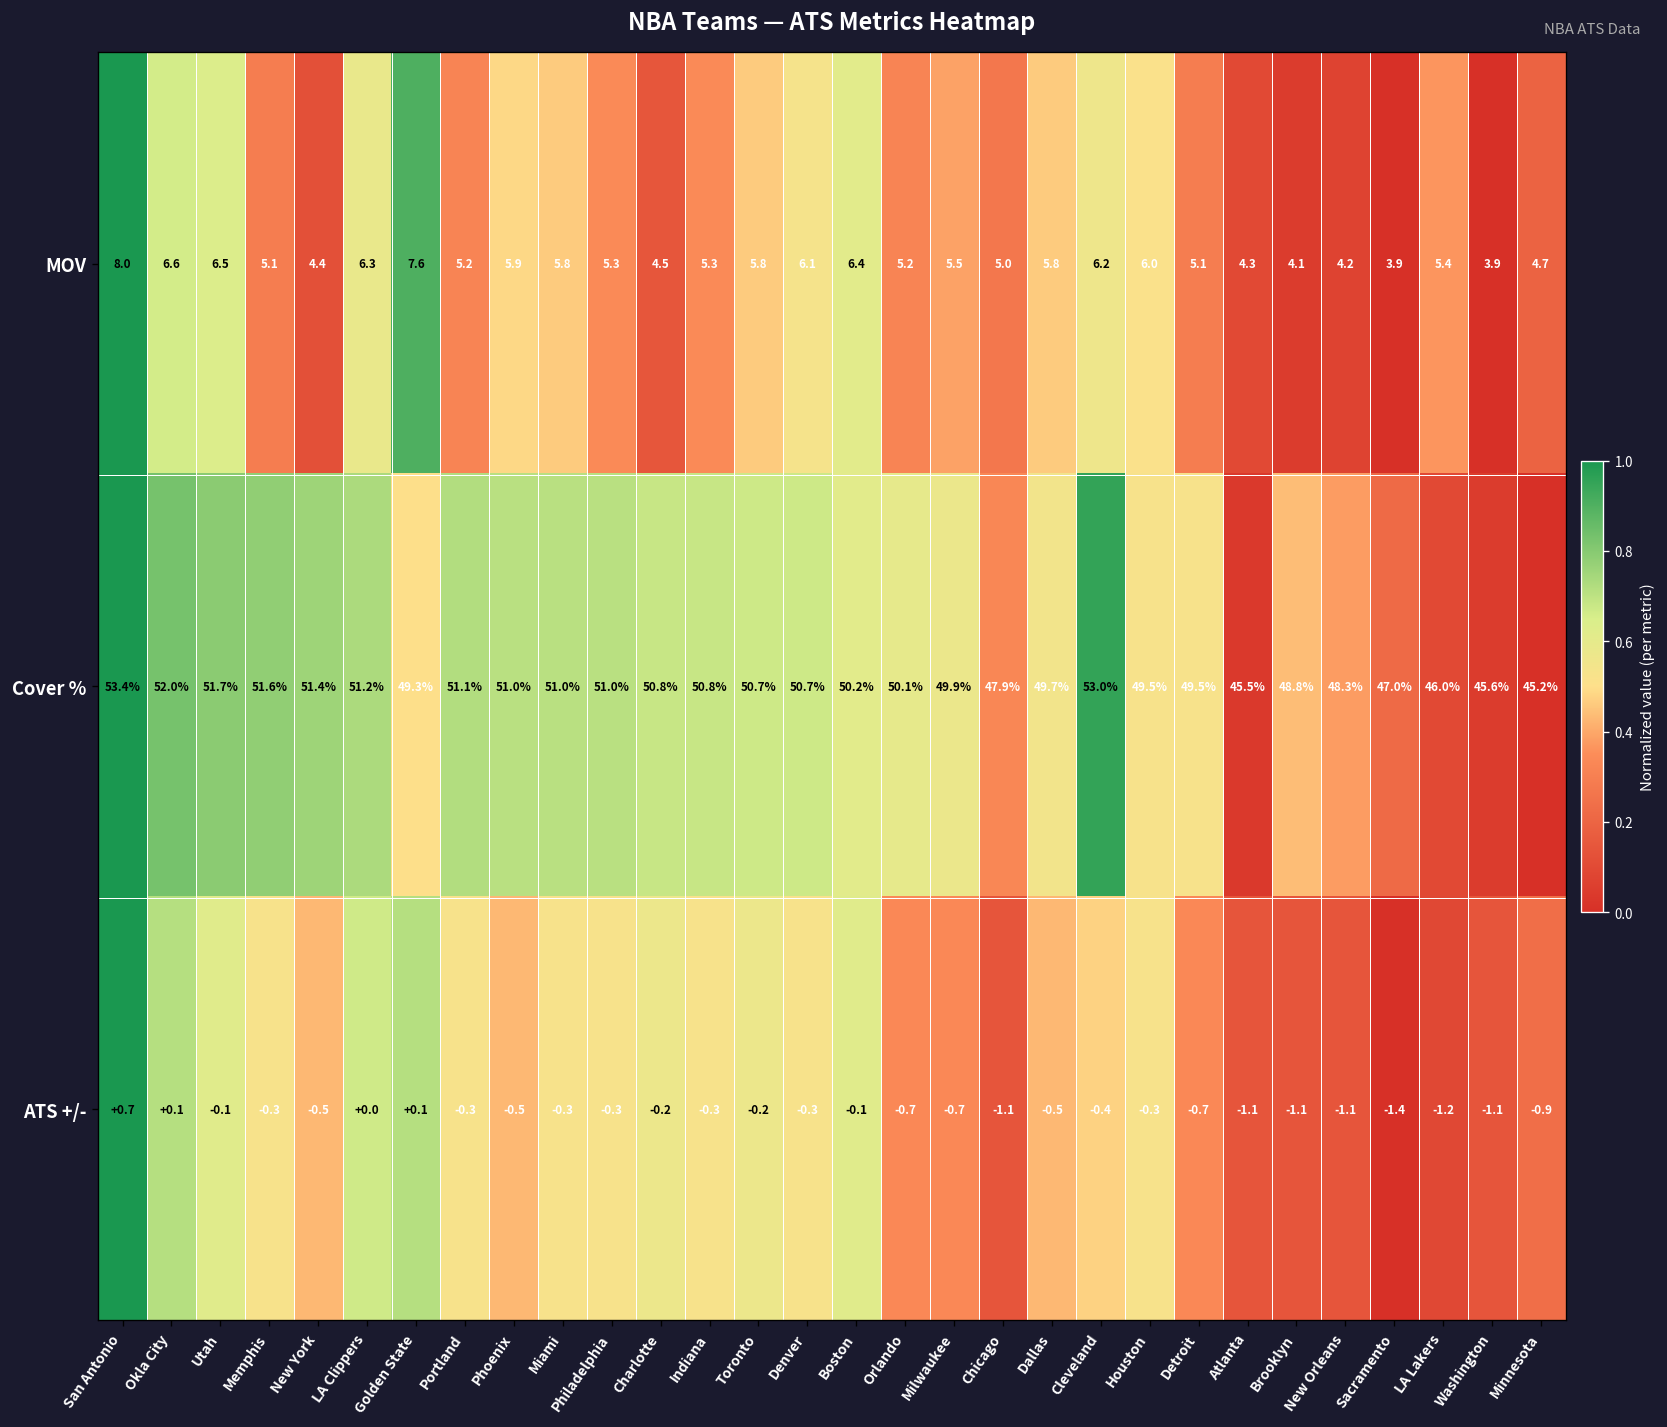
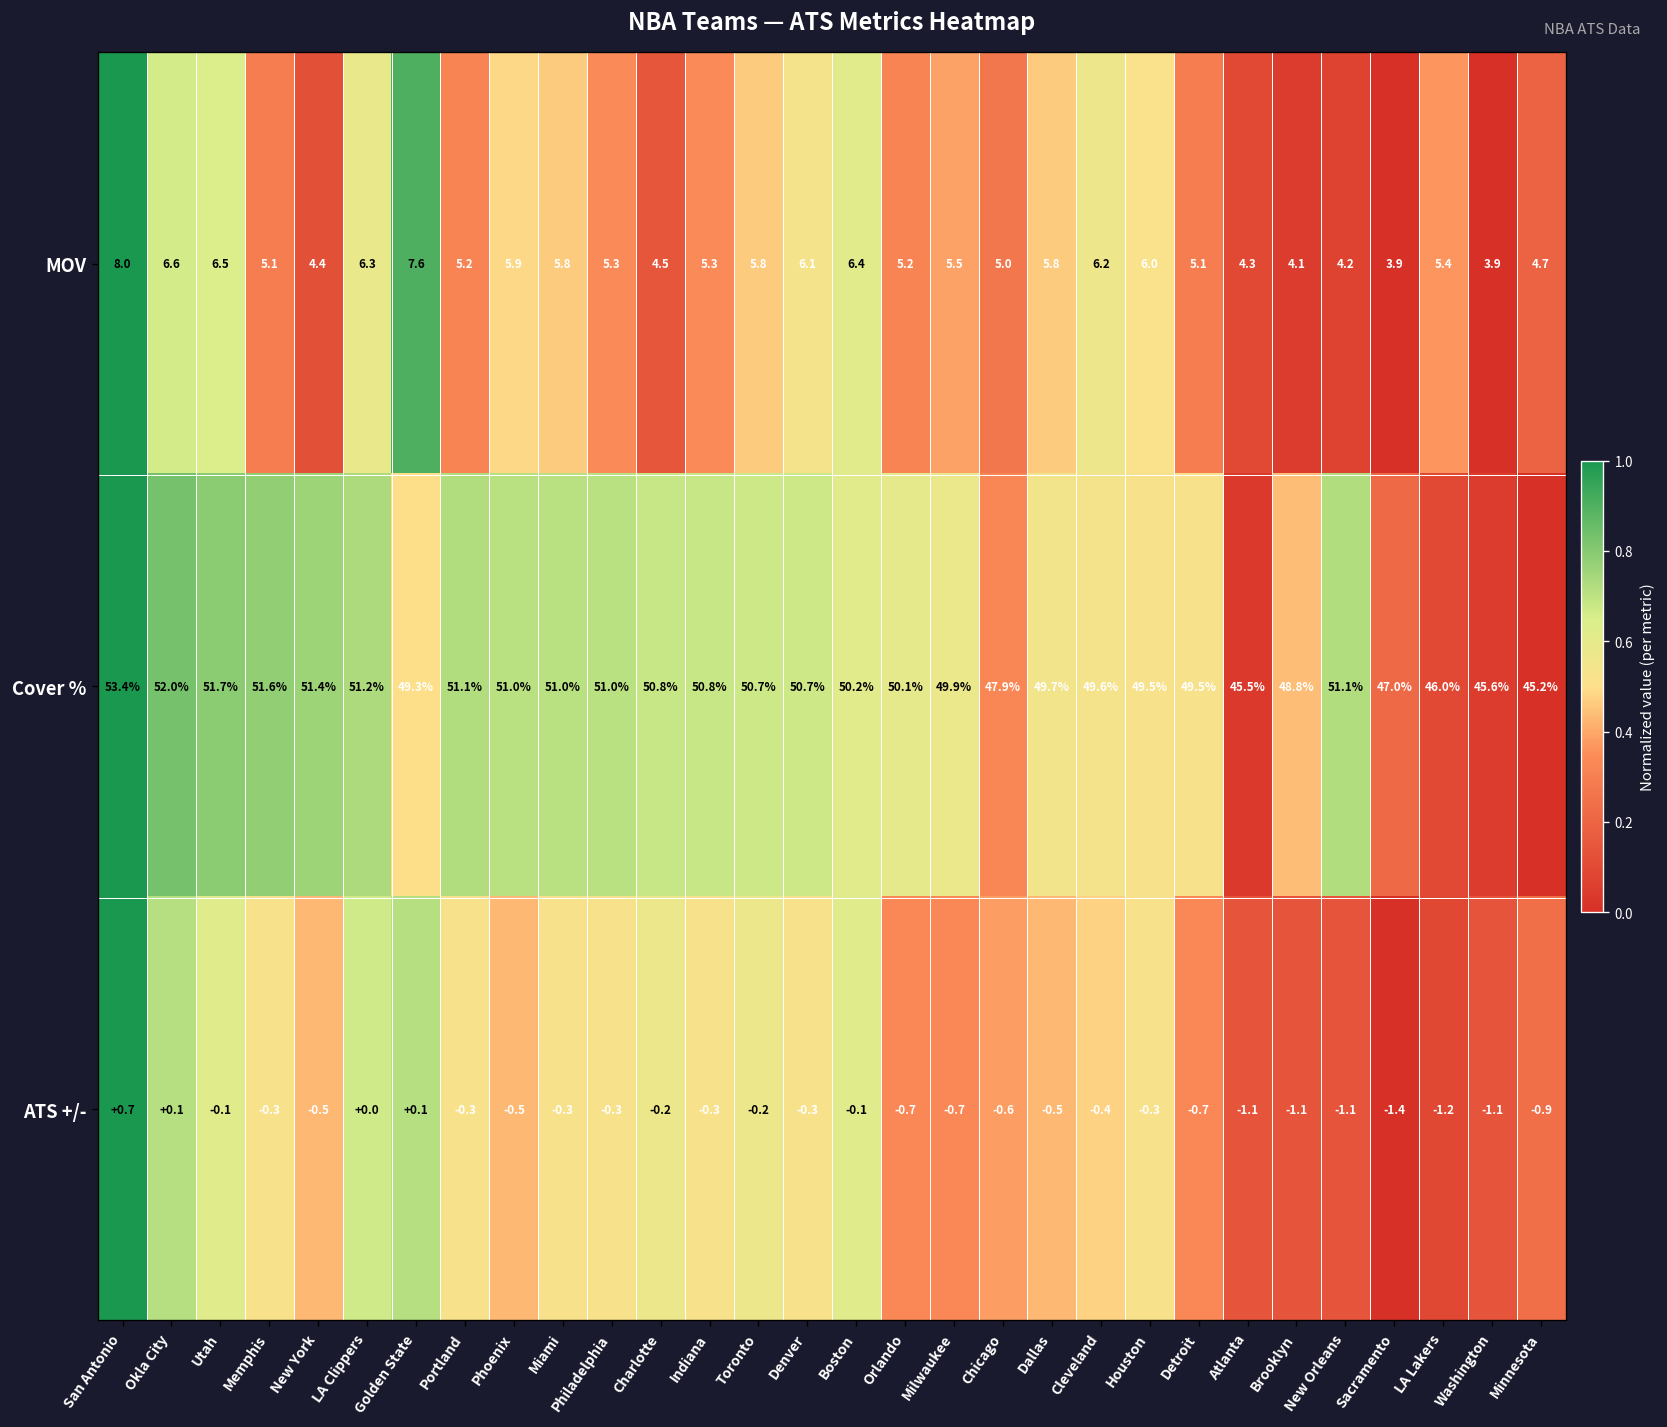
Cover %, Cleveland: 53.0% -> 49.6%
Cover %, New Orleans: 48.3% -> 51.1%
ATS +/-, Chicago: -1.1 -> -0.6
